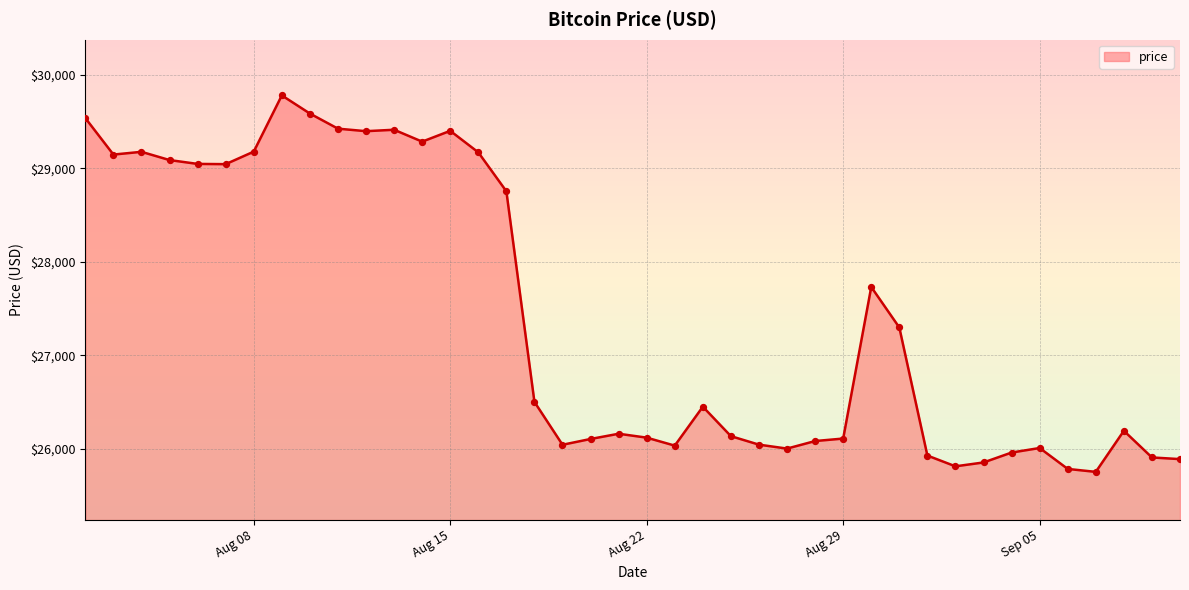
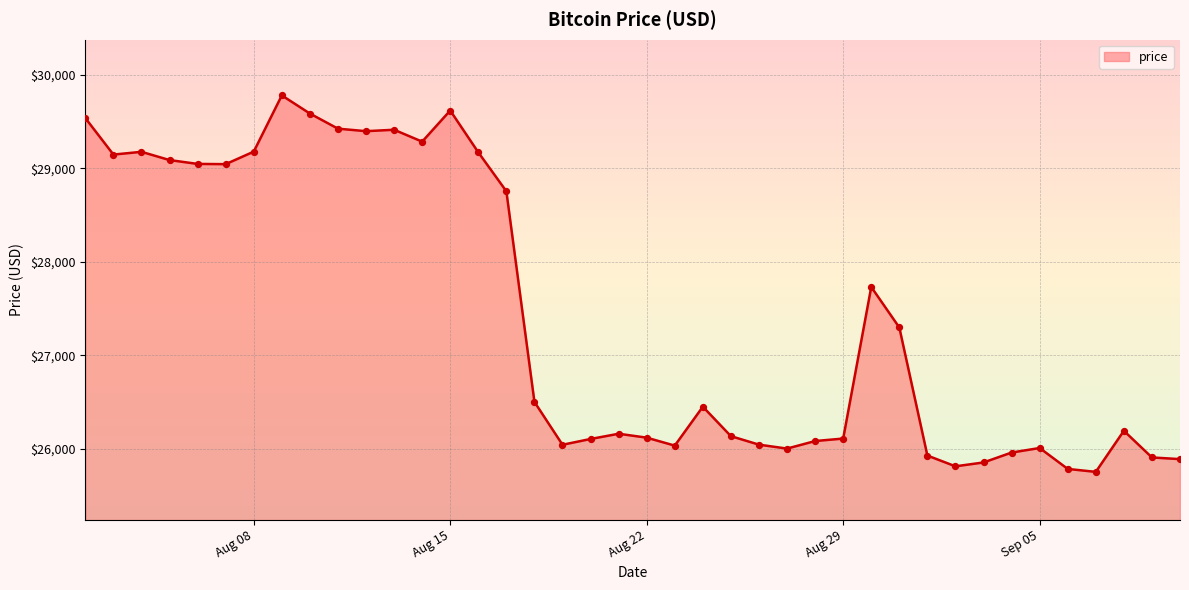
Aug 15: $29,400 -> $29,600
